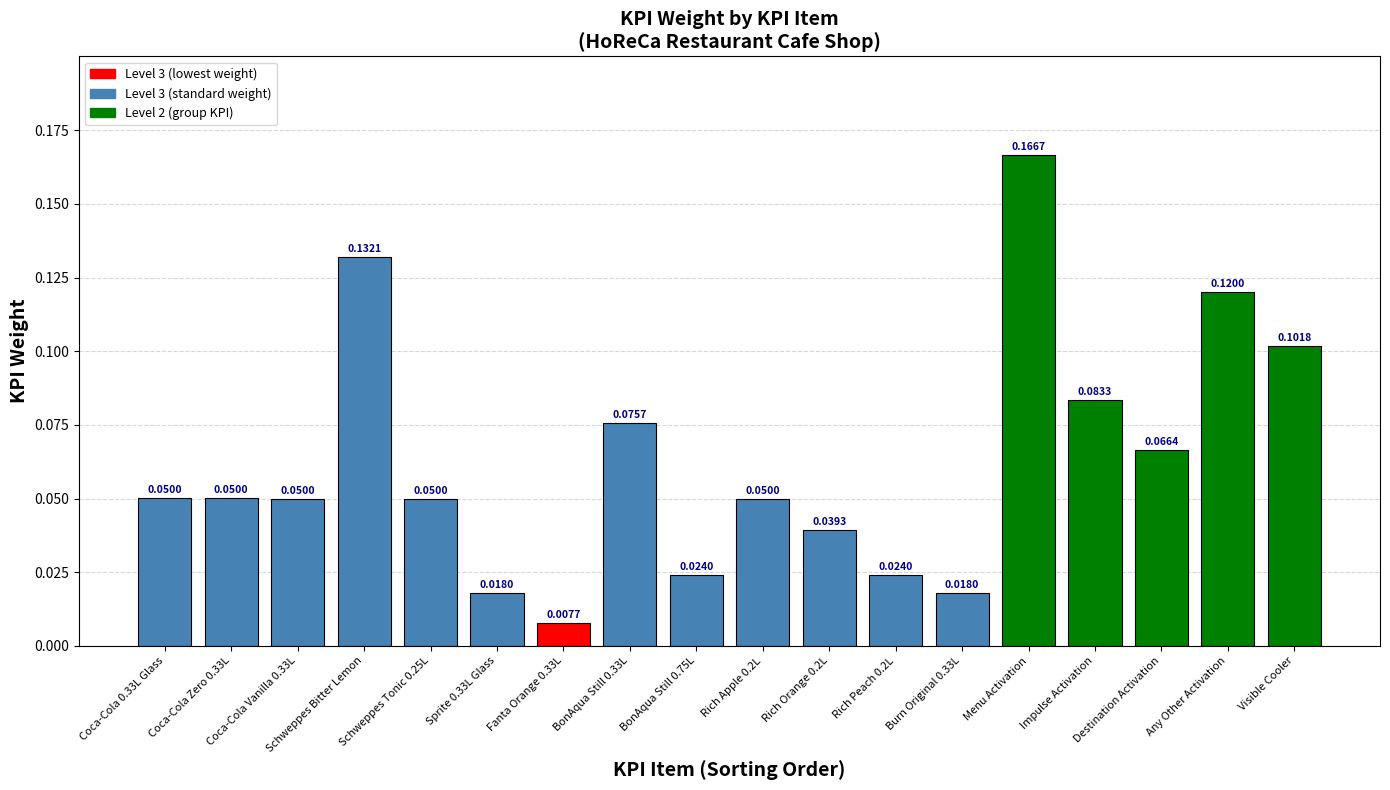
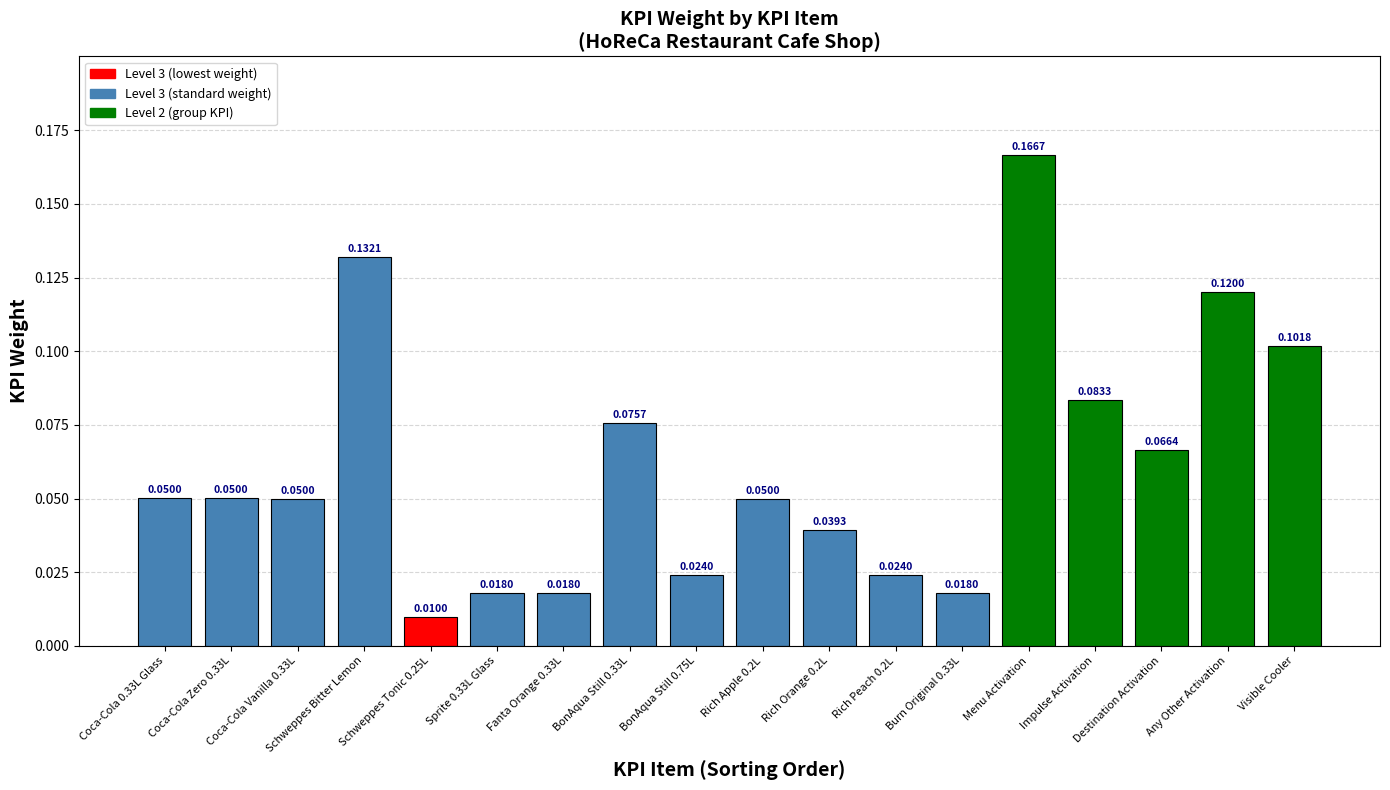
Schweppes Tonic 0.25L: 0.0500 -> 0.0100
Fanta Orange 0.33L: 0.0077 -> 0.0180
